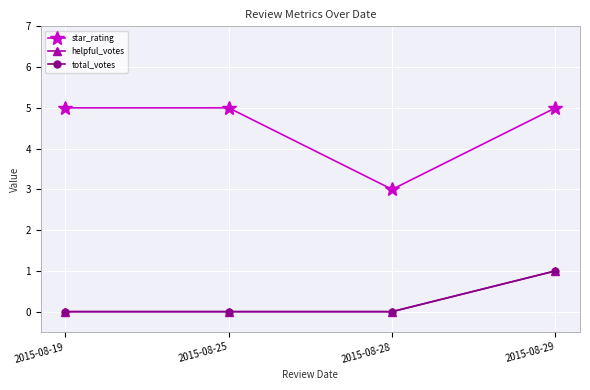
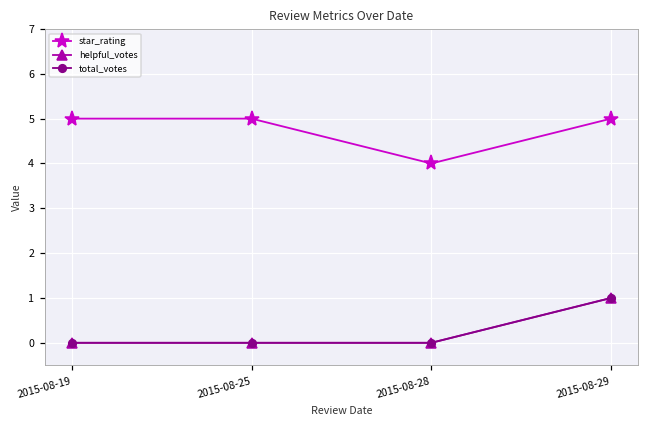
star_rating, 2015-08-28: 3 -> 4
